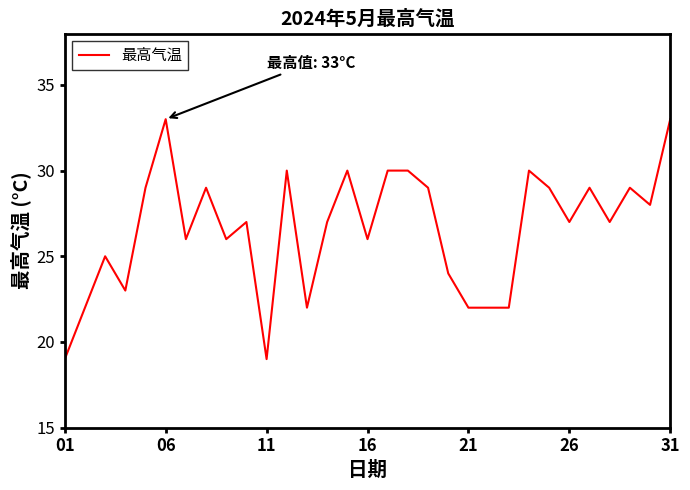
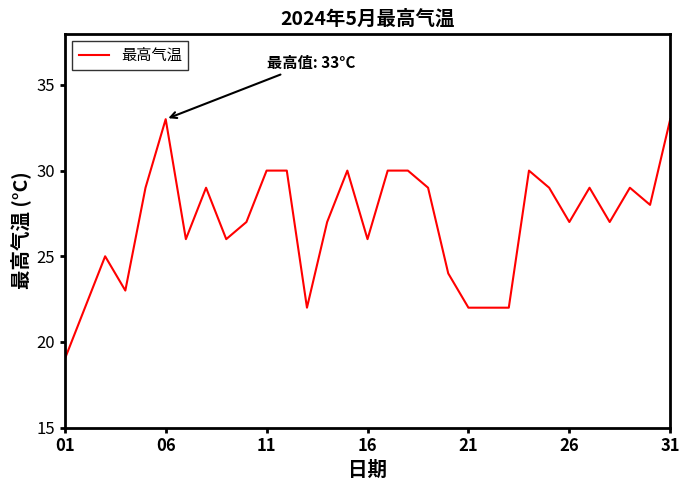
11: 19 -> 30
